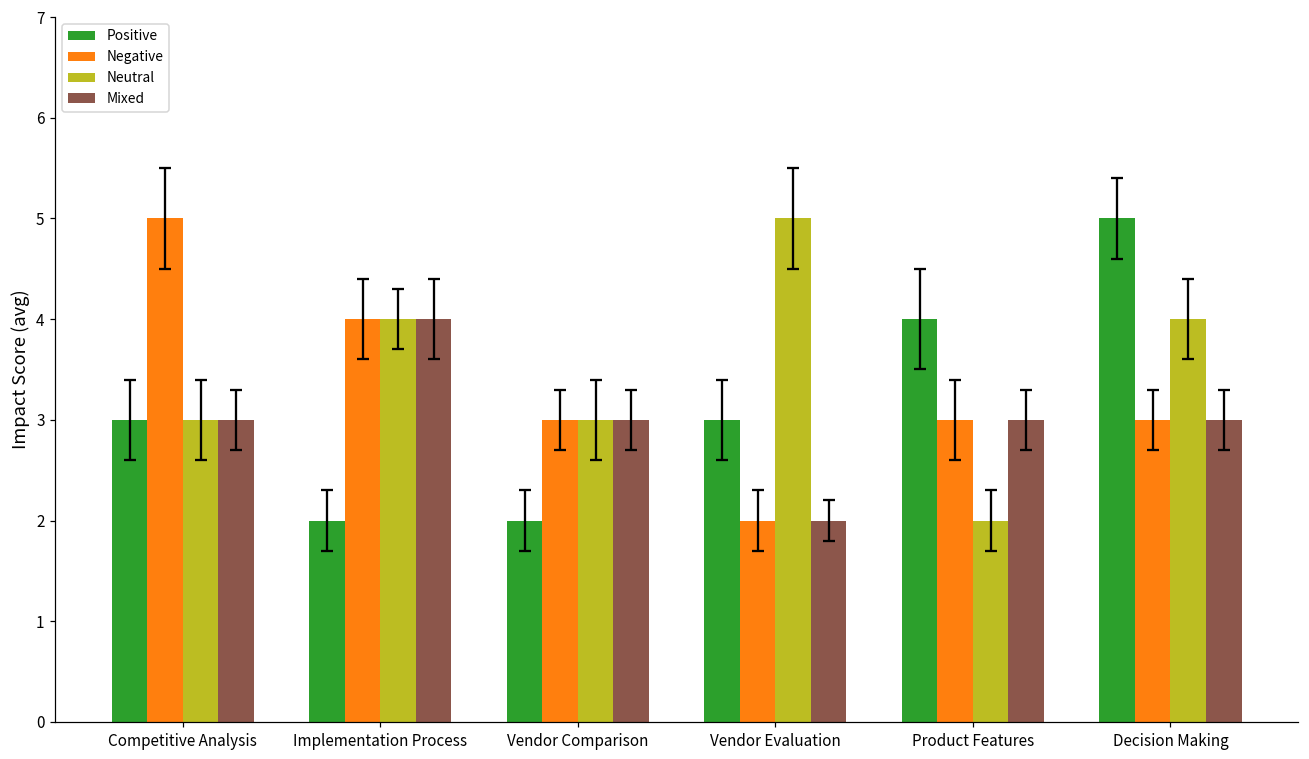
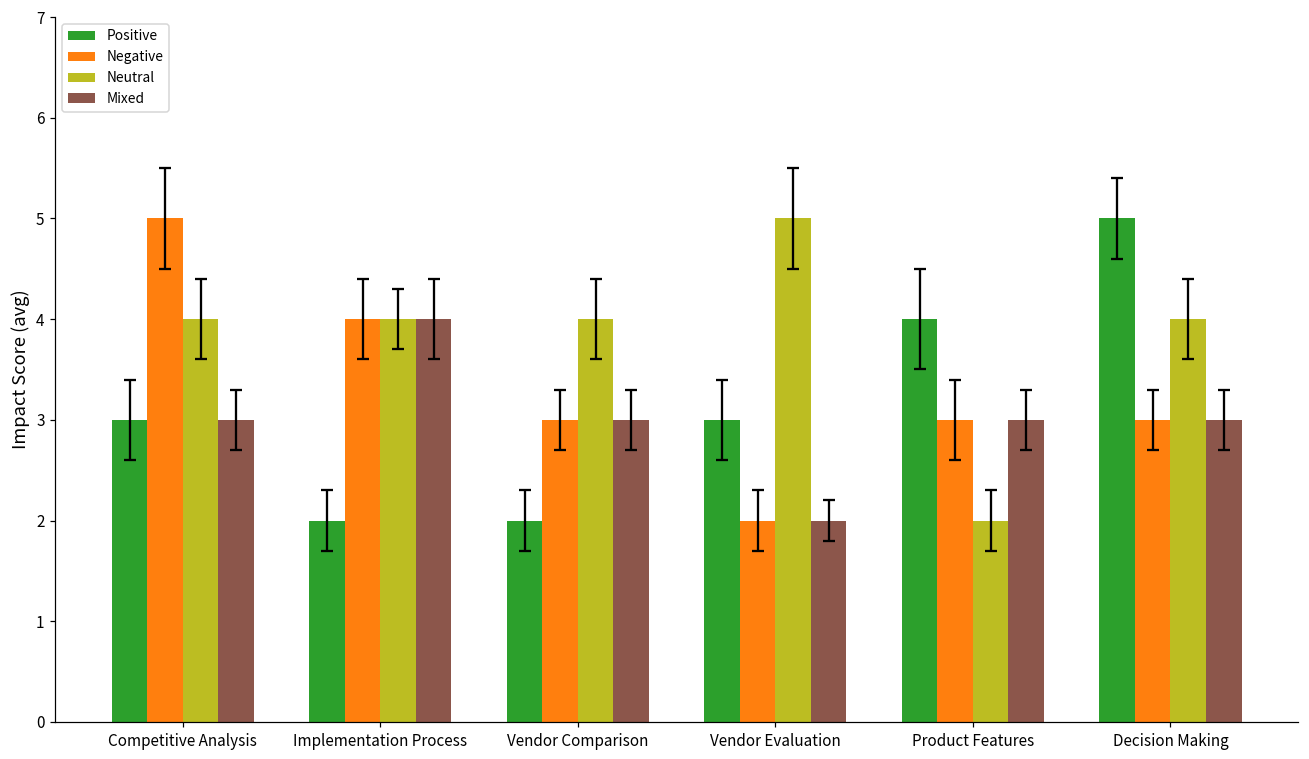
Neutral, Competitive Analysis: 3 -> 4
Neutral, Vendor Comparison: 3 -> 4
